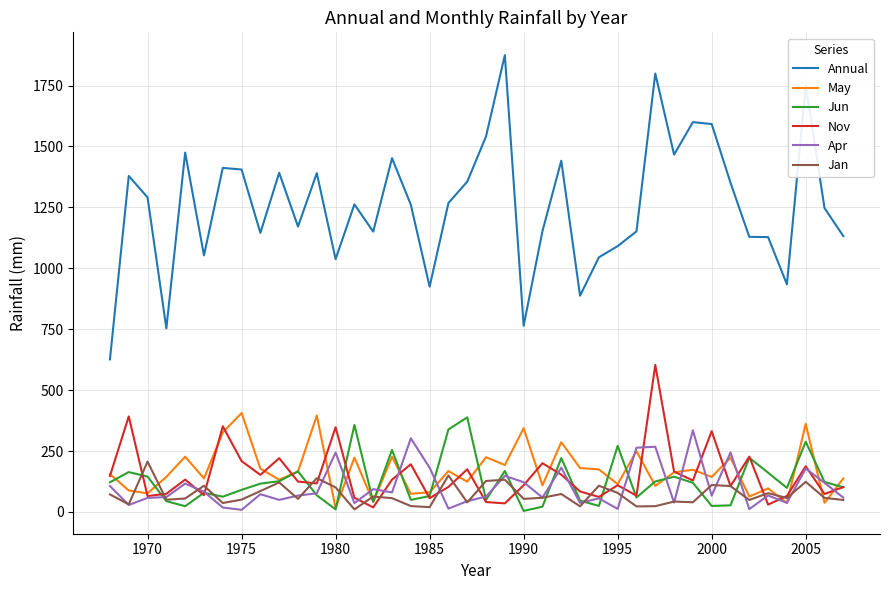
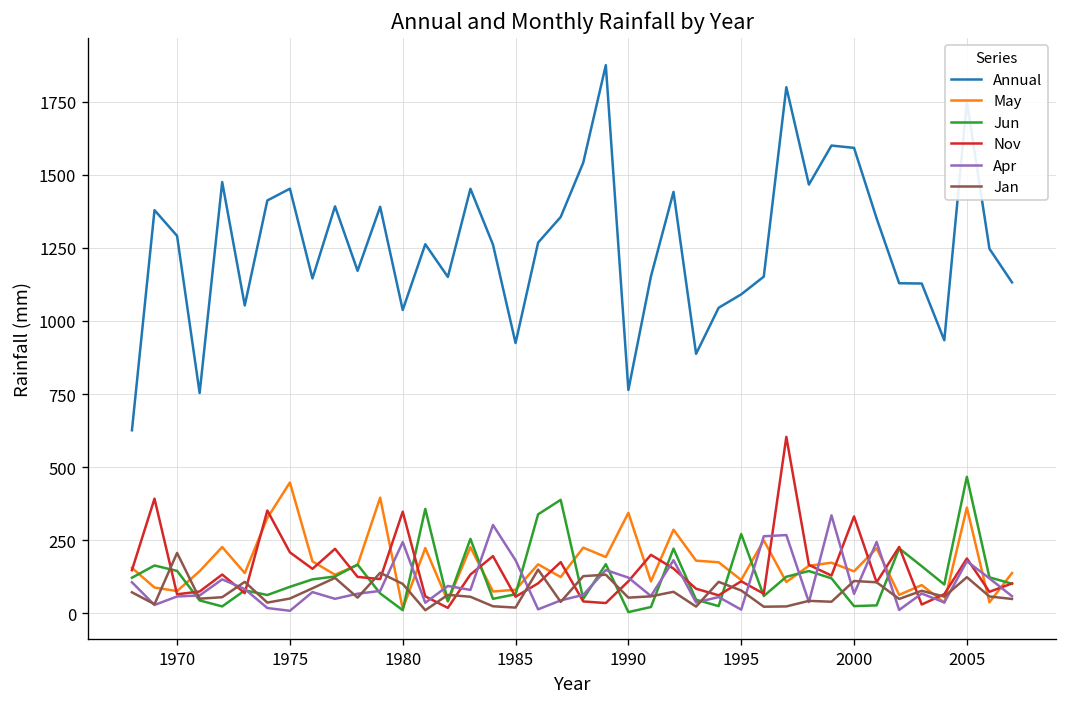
Annual, 1975: 1410 -> 1450
May, 1975: 410 -> 450
Jun, 2005: 290 -> 470
